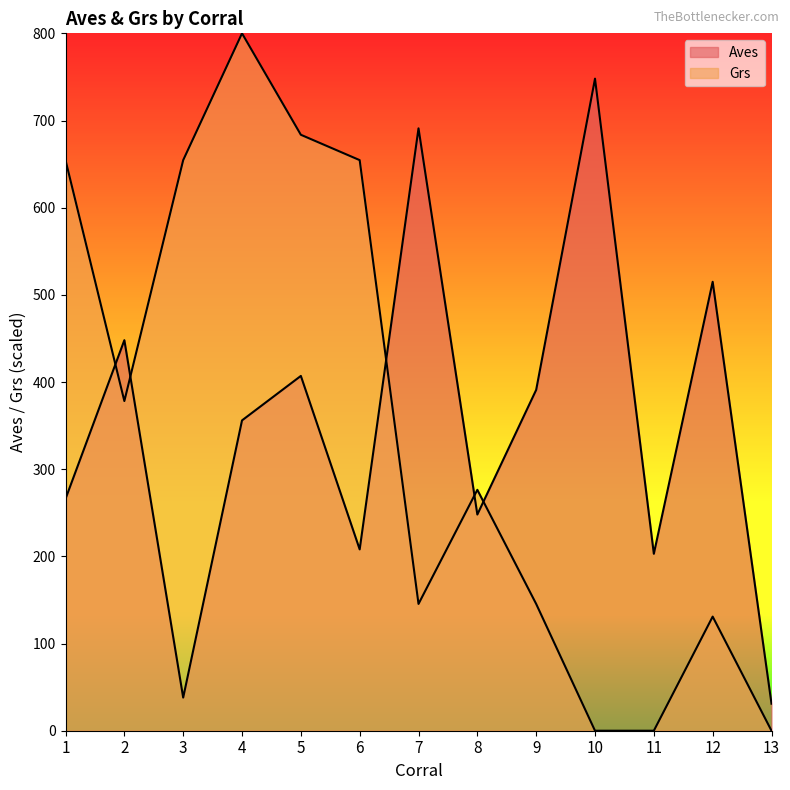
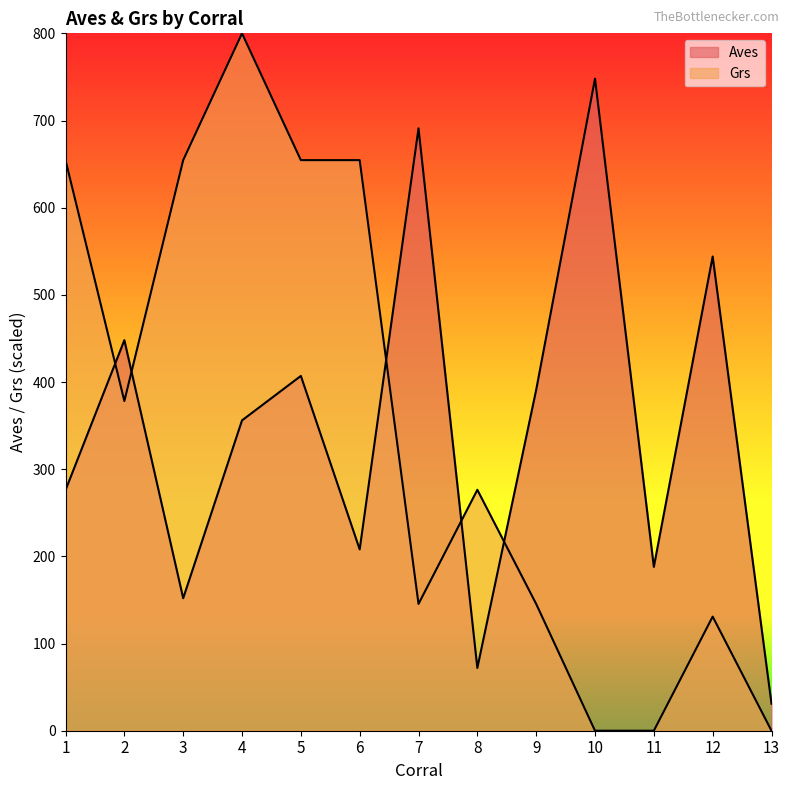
Aves, 1: 270 -> 280
Aves, 3: 40 -> 150
Grs, 5: 680 -> 650
Aves, 8: 250 -> 70
Aves, 11: 200 -> 190
Aves, 12: 520 -> 540
